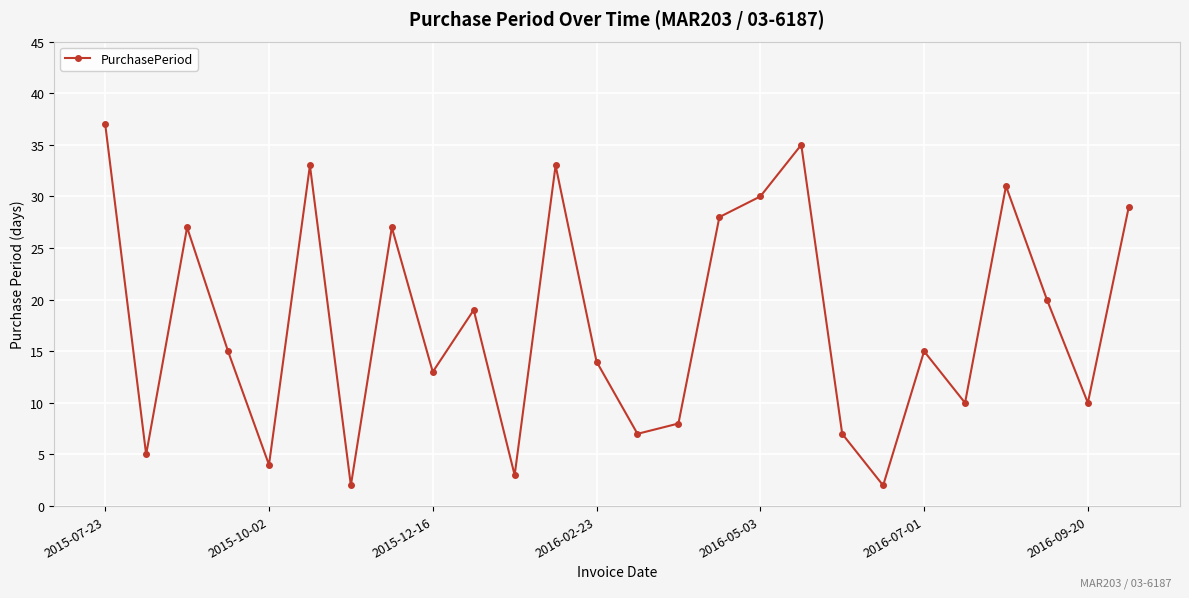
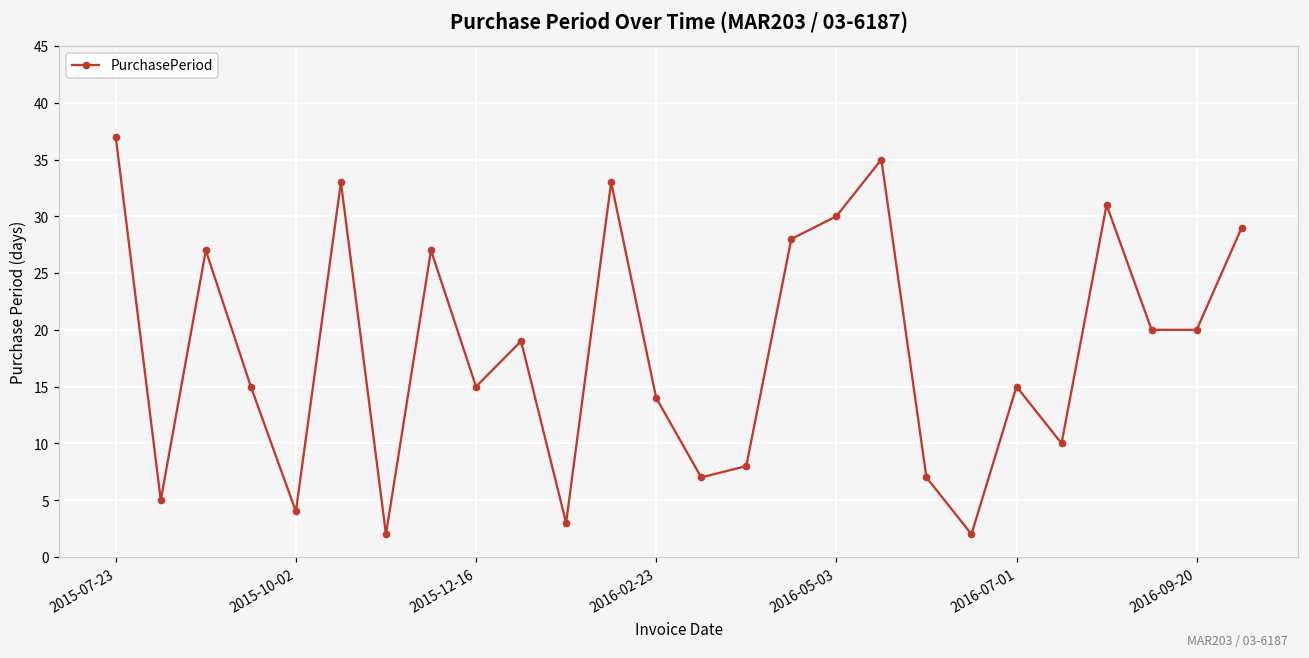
2015-12-16: 13 -> 15
2016-09-20: 10 -> 20
